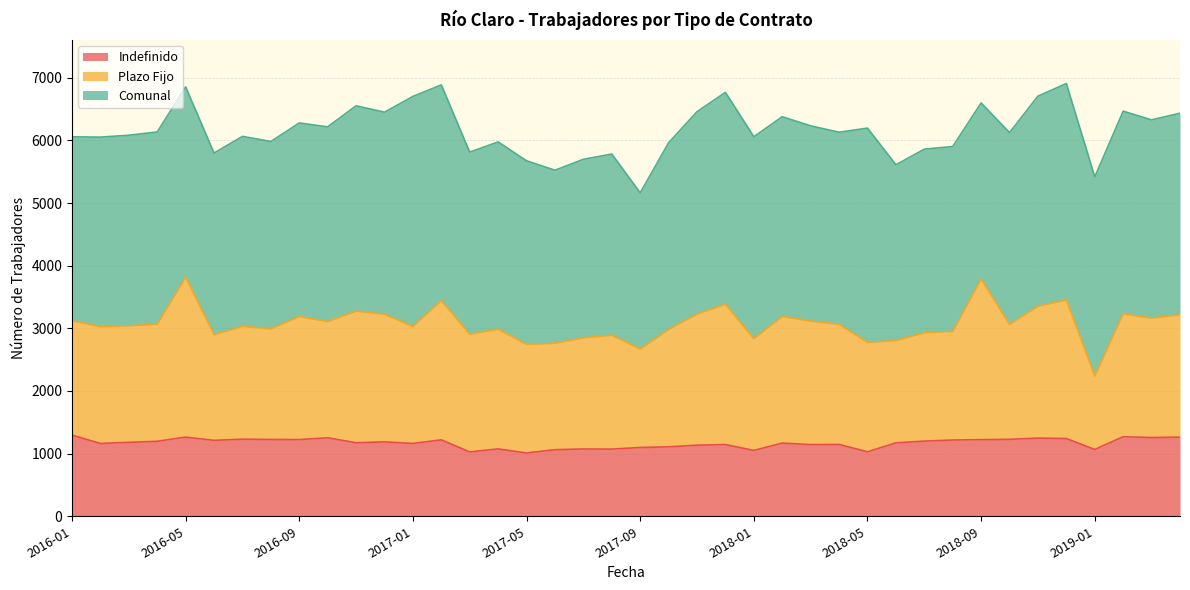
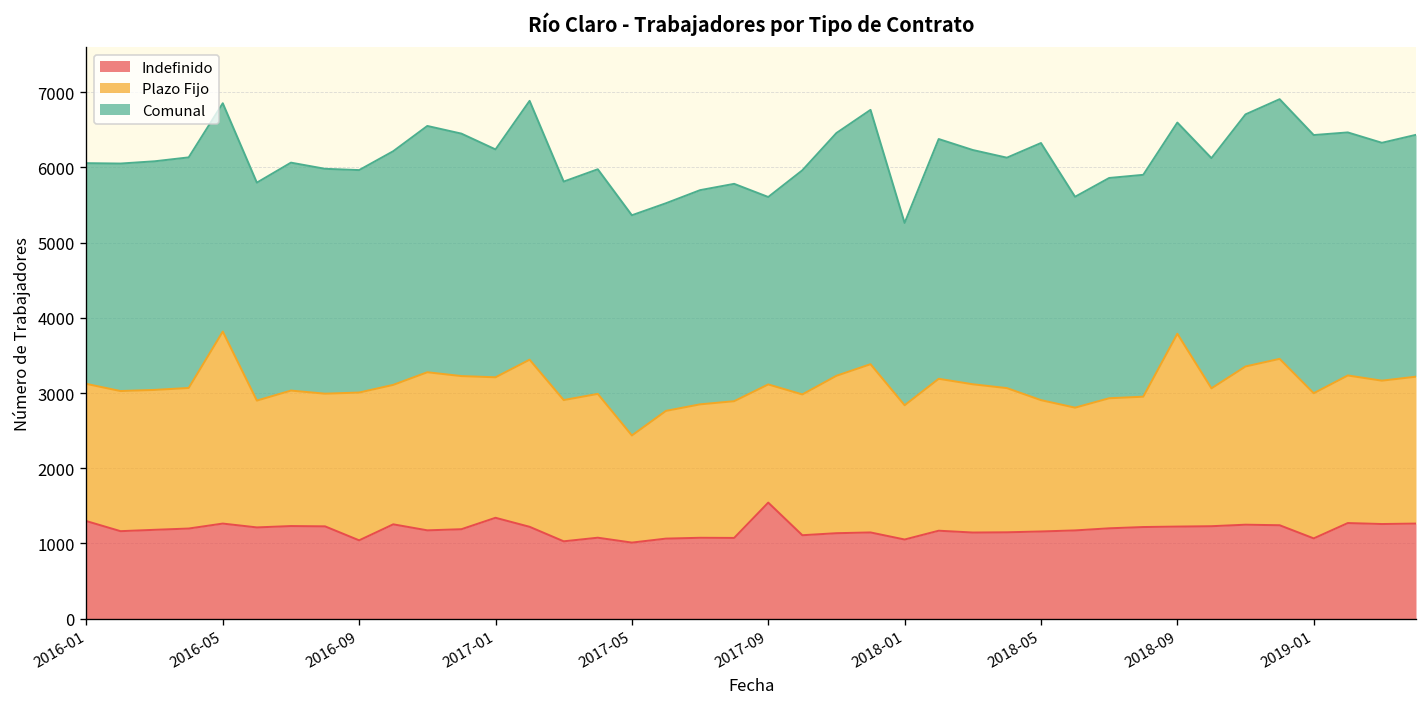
Indefinido, 2016-09: 1200 -> 1000
Comunal, 2016-09: 3100 -> 3000
Indefinido, 2017-01: 1200 -> 1300
Comunal, 2017-01: 3700 -> 3000
Plazo Fijo, 2017-05: 1700 -> 1400
Indefinido, 2017-09: 1100 -> 1500
Comunal, 2018-01: 3200 -> 2400
Indefinido, 2018-05: 1000 -> 1200
Plazo Fijo, 2019-01: 1200 -> 1900
Comunal, 2019-01: 3200 -> 3400
